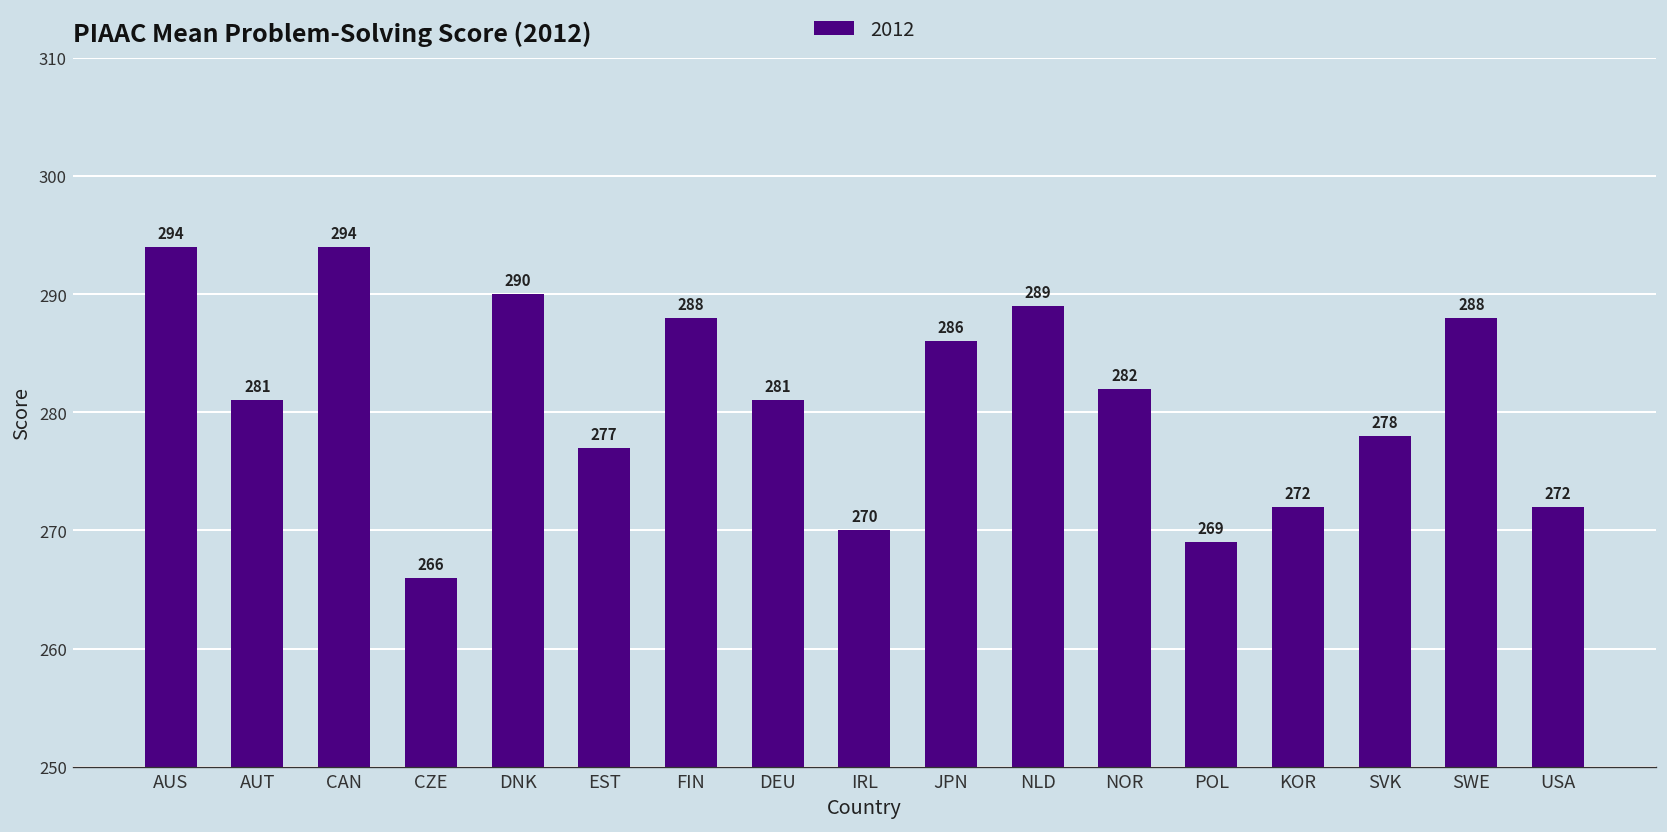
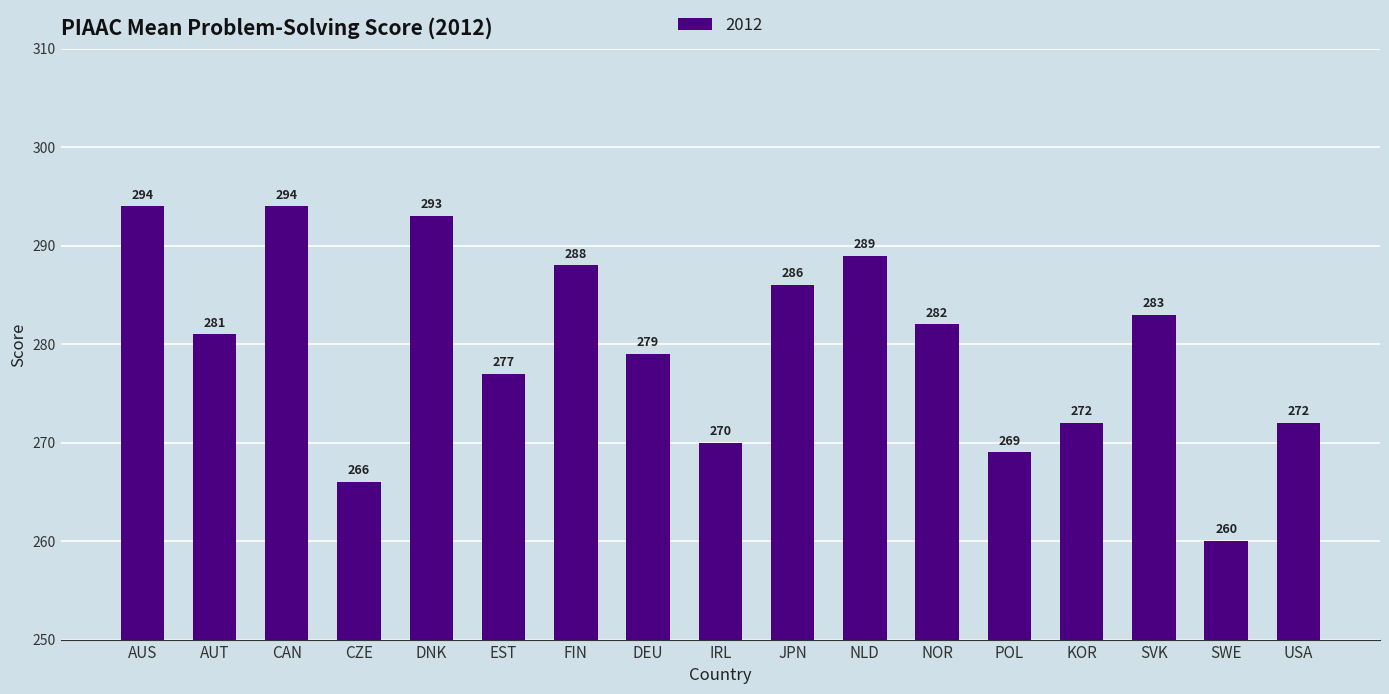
DNK: 290 -> 293
DEU: 281 -> 279
SVK: 278 -> 283
SWE: 288 -> 260
